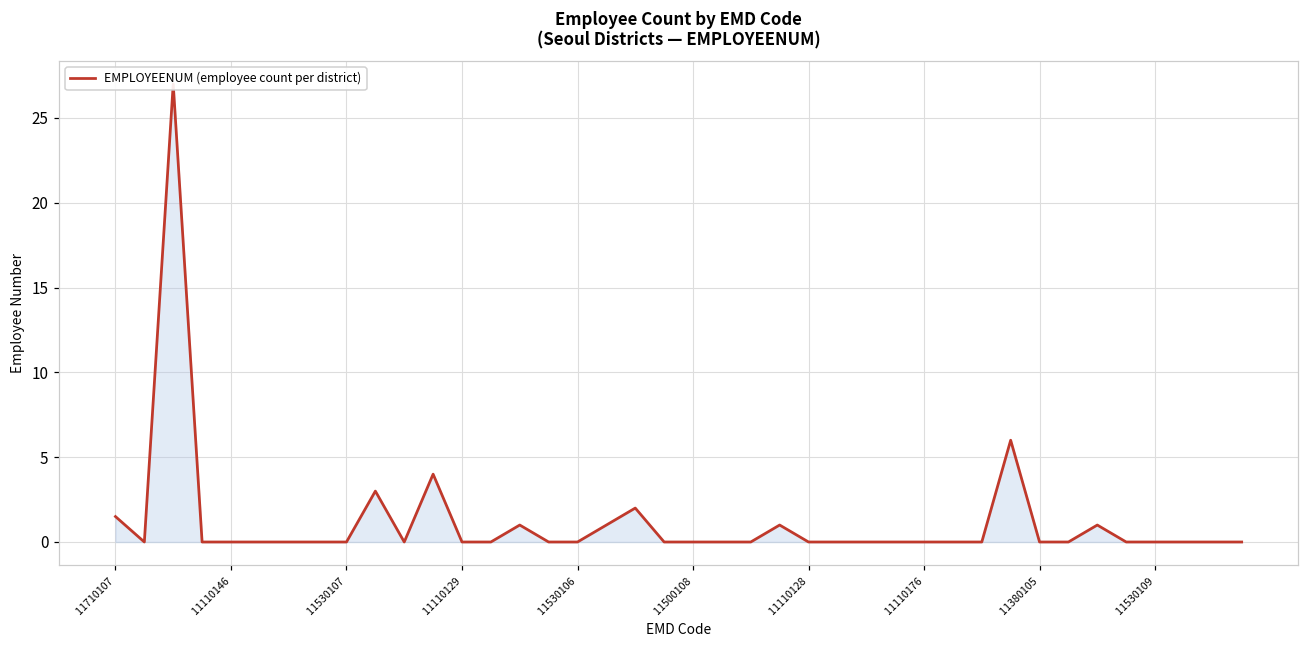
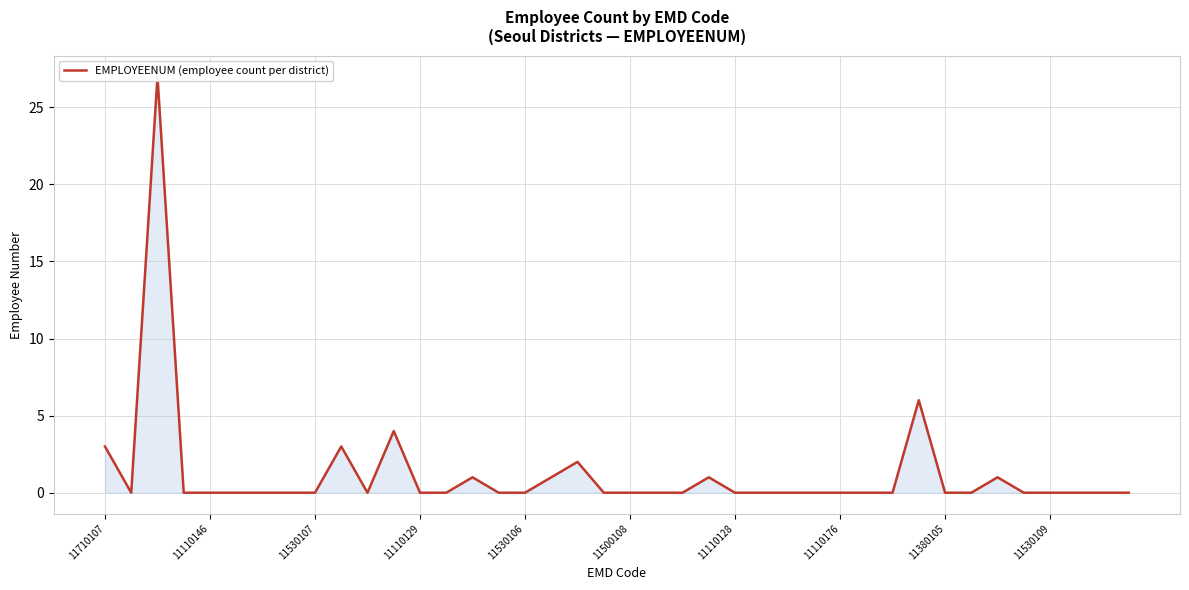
11710107: 1.5 -> 3.0
